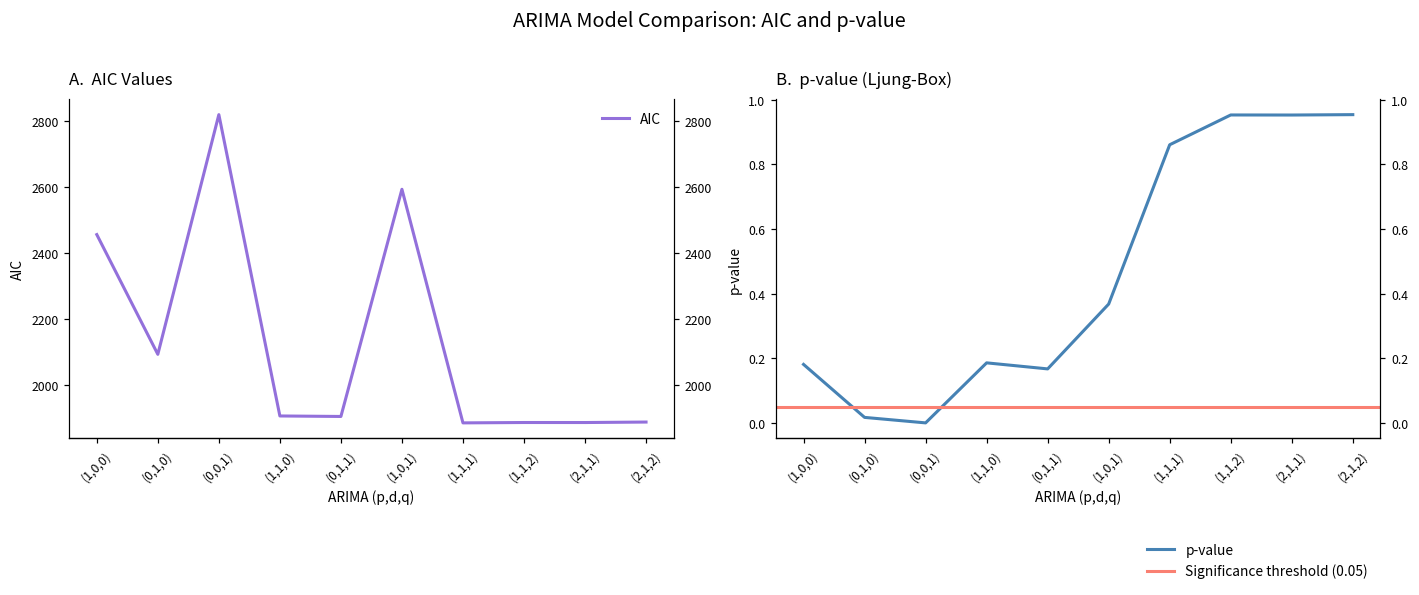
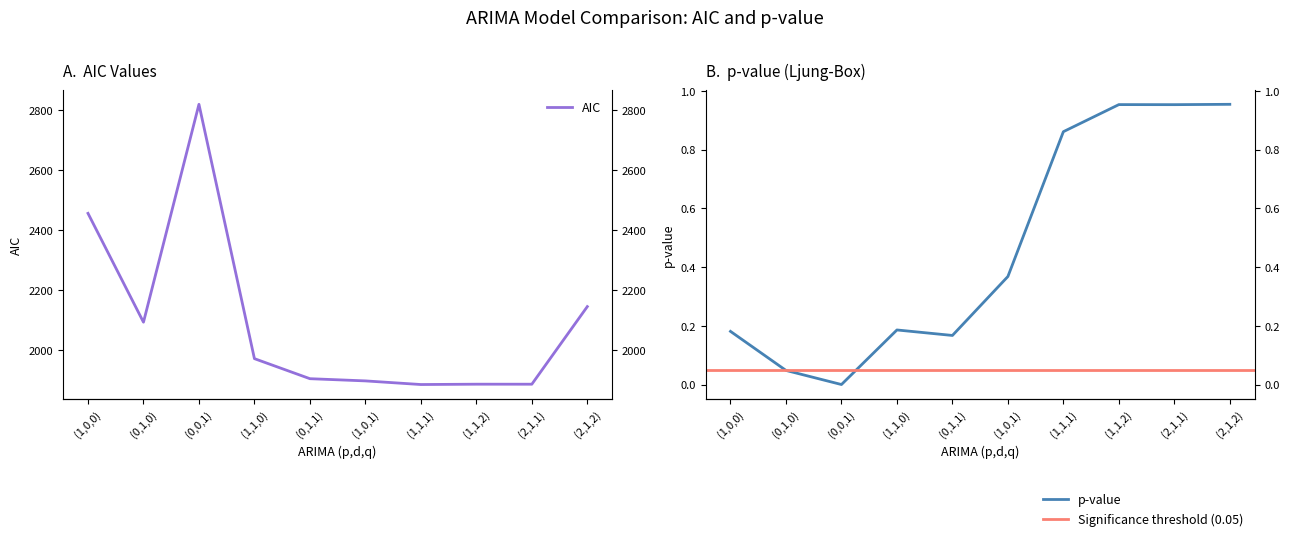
A. AIC Values, (1,1,0): 1910 -> 1970
A. AIC Values, (1,0,1): 2590 -> 1900
A. AIC Values, (2,1,2): 1890 -> 2150
B. p-value (Ljung-Box), (0,1,0): 0.02 -> 0.05
